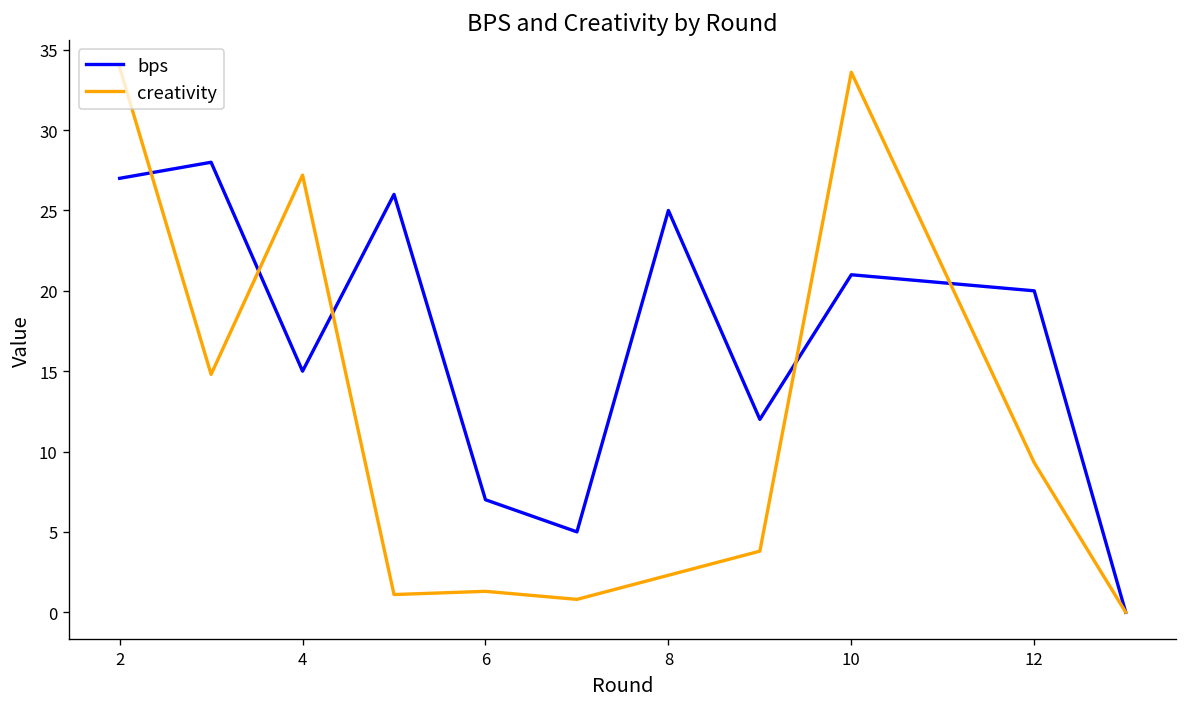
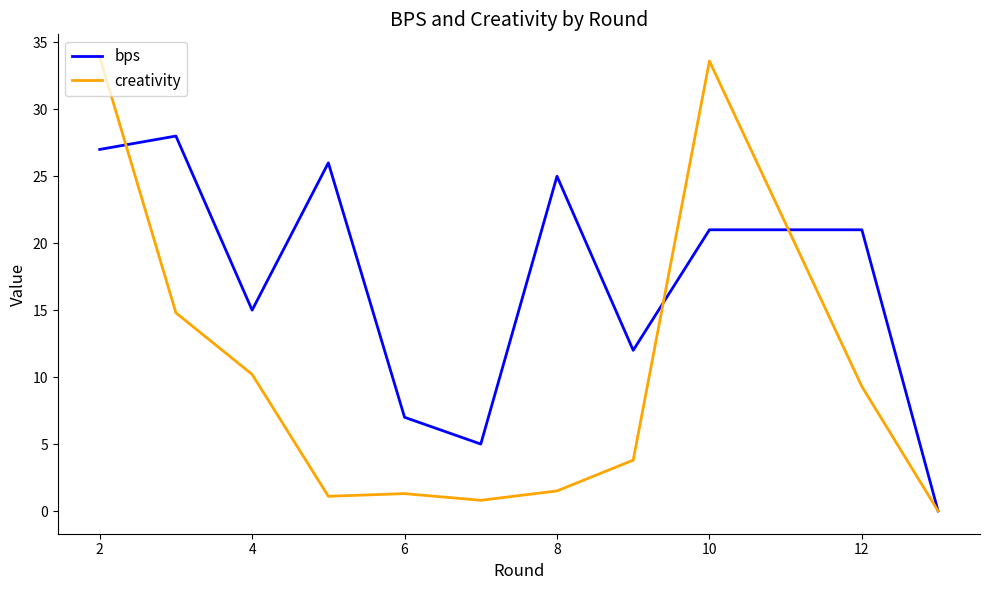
creativity, 4: 27.2 -> 10.2
creativity, 8: 2.3 -> 1.5
bps, 12: 20 -> 21
